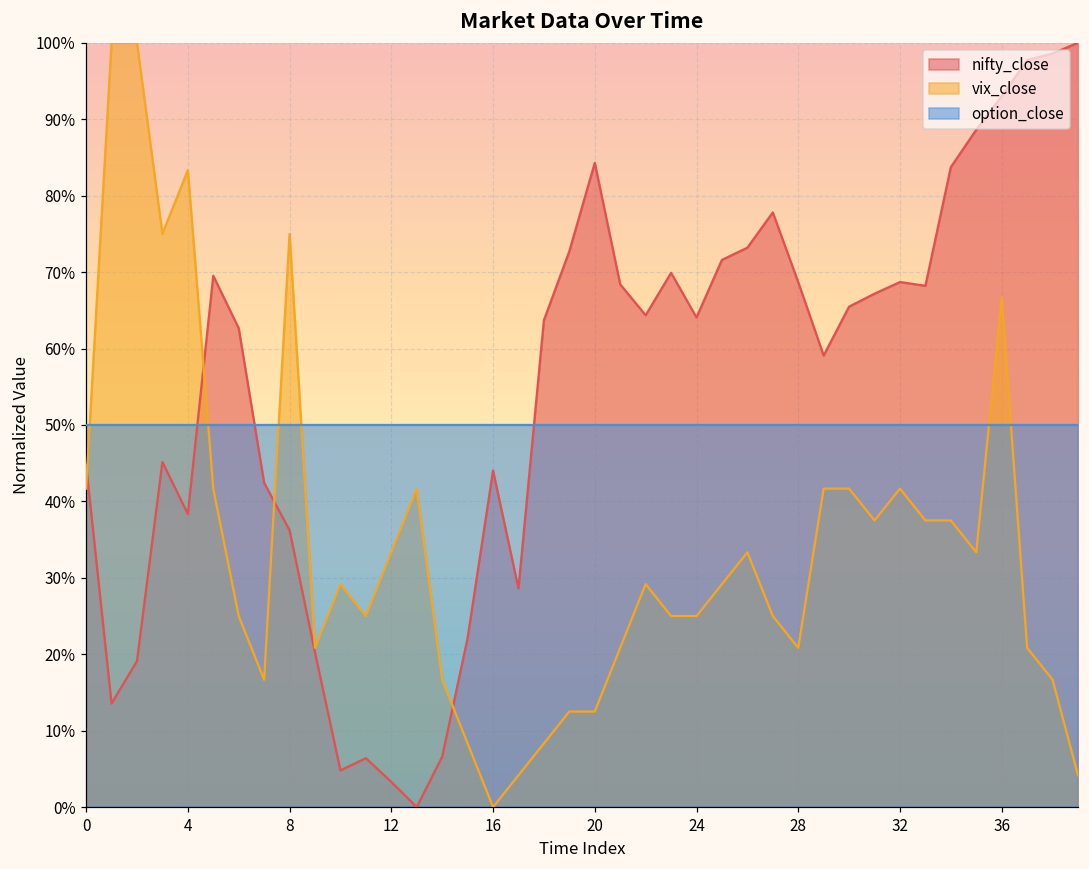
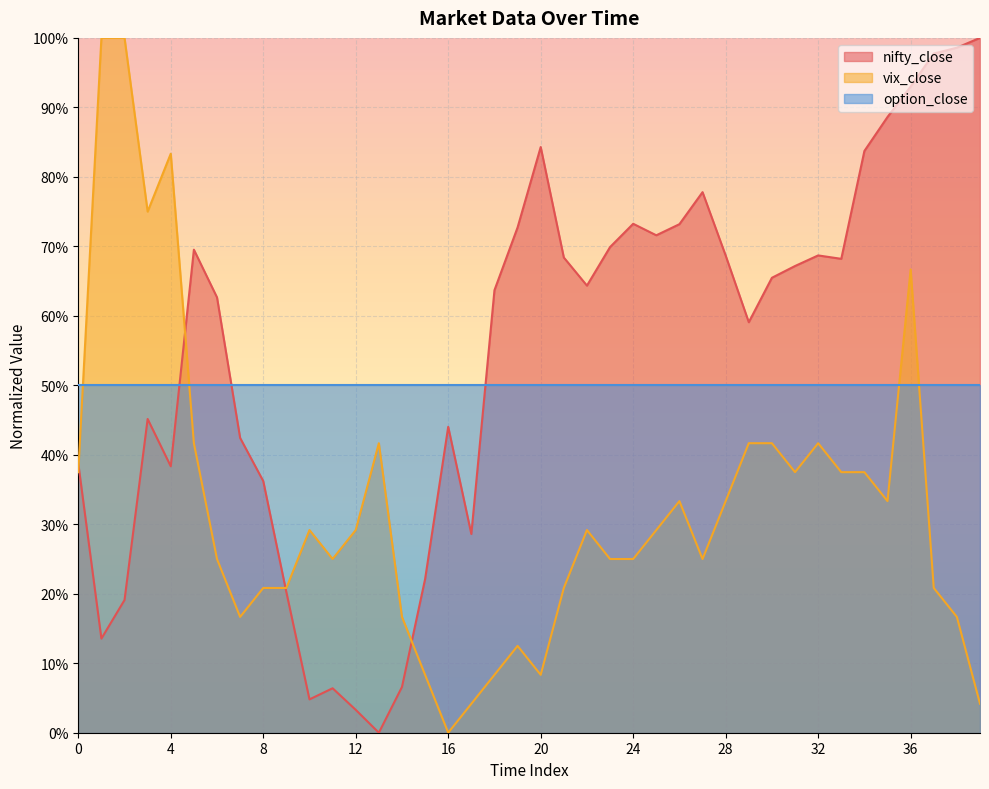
nifty_close, 0: 45% -> 39%
vix_close, 0: 42% -> 37%
vix_close, 8: 75% -> 21%
vix_close, 12: 33% -> 29%
vix_close, 20: 13% -> 8%
nifty_close, 24: 64% -> 73%
vix_close, 28: 21% -> 33%
